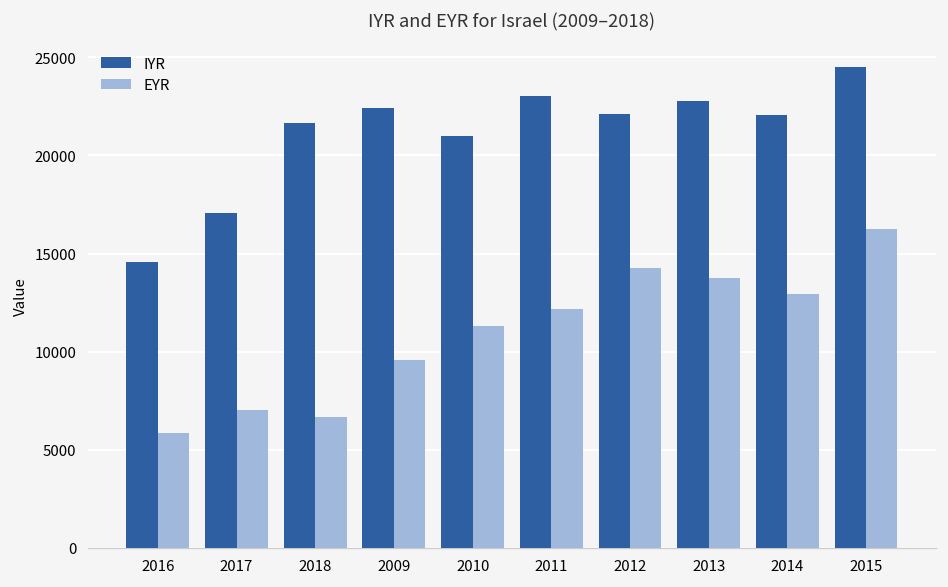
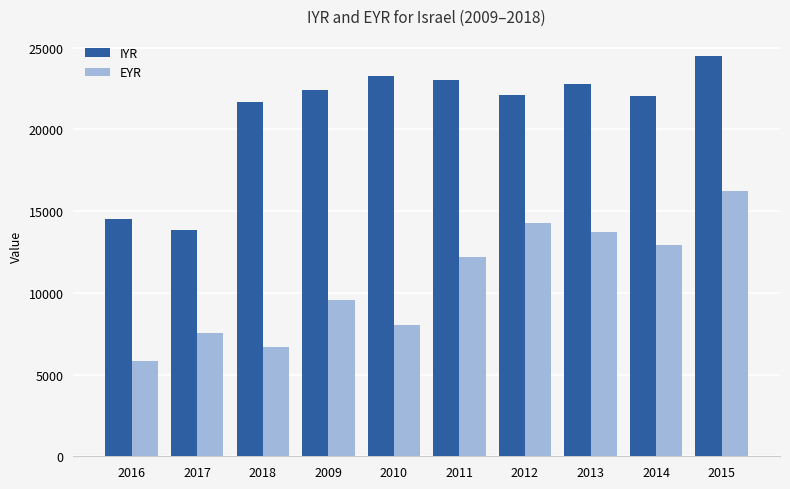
IYR, 2017: 17100 -> 13800
EYR, 2017: 7000 -> 7500
IYR, 2010: 21000 -> 23300
EYR, 2010: 11300 -> 8000
